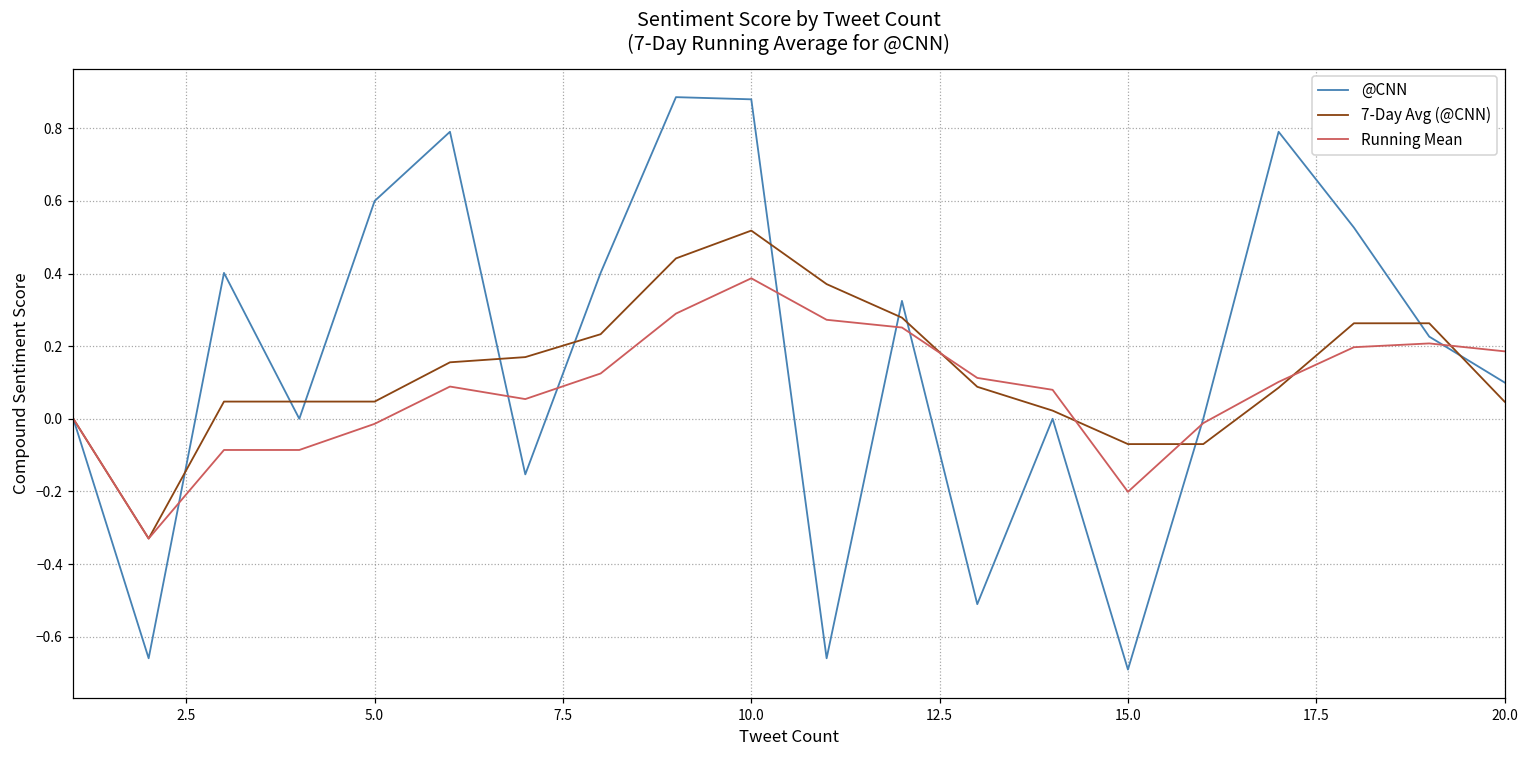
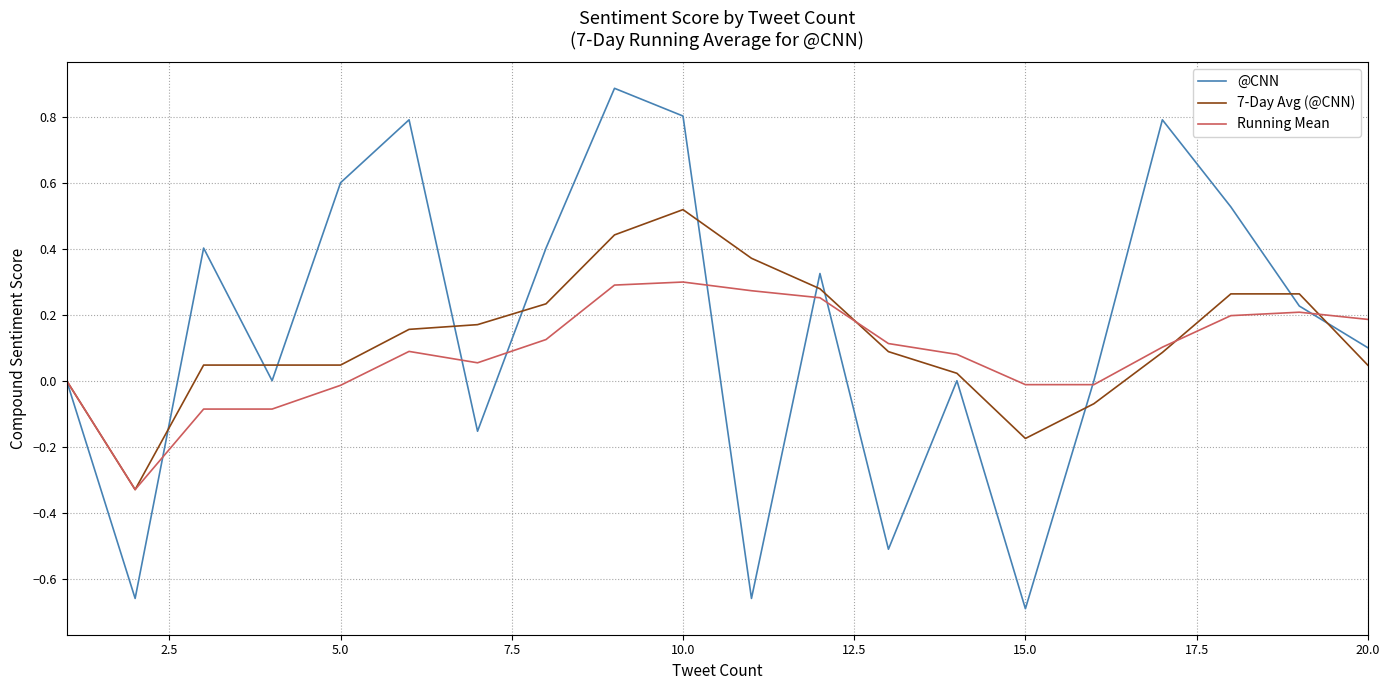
@CNN, 10.0: 0.88 -> 0.80
Running Mean, 10.0: 0.39 -> 0.30
7-Day Avg (@CNN), 15.0: -0.07 -> -0.18
Running Mean, 15.0: -0.20 -> -0.01
